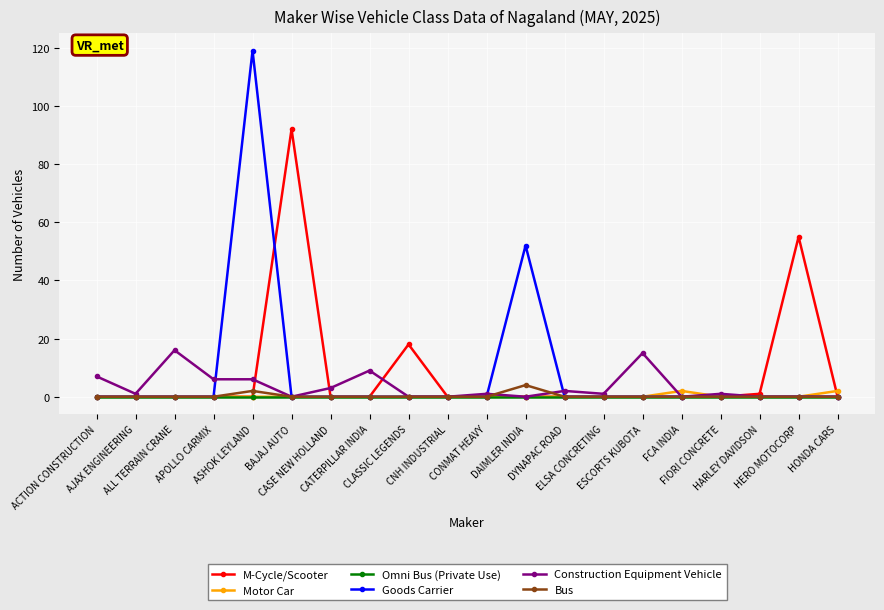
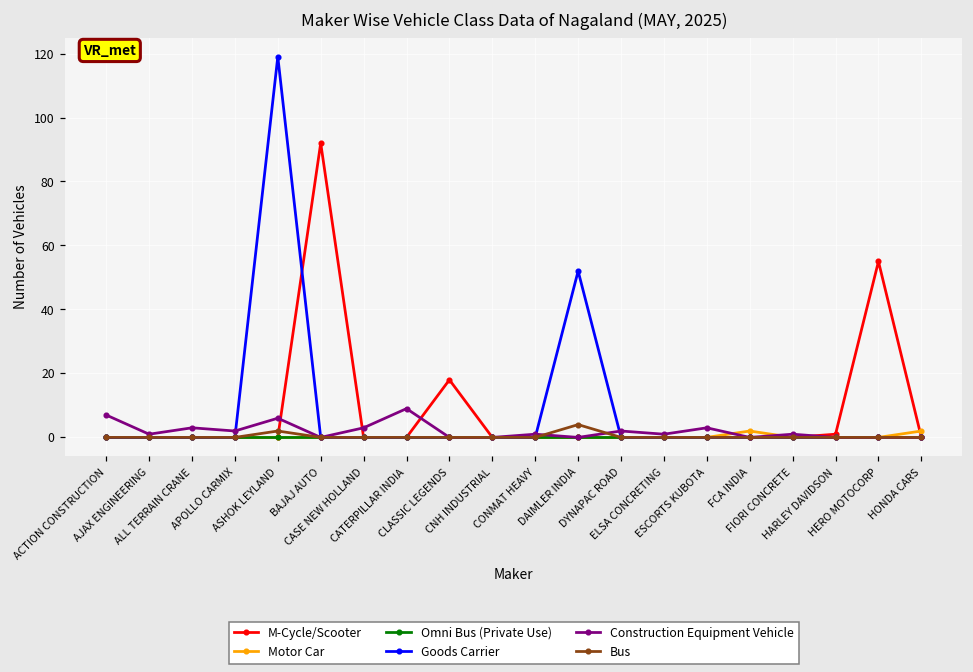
Construction Equipment Vehicle, ALL TERRAIN CRANE: 16 -> 3
Construction Equipment Vehicle, APOLLO CARMIX: 6 -> 2
Construction Equipment Vehicle, ESCORTS KUBOTA: 15 -> 3
